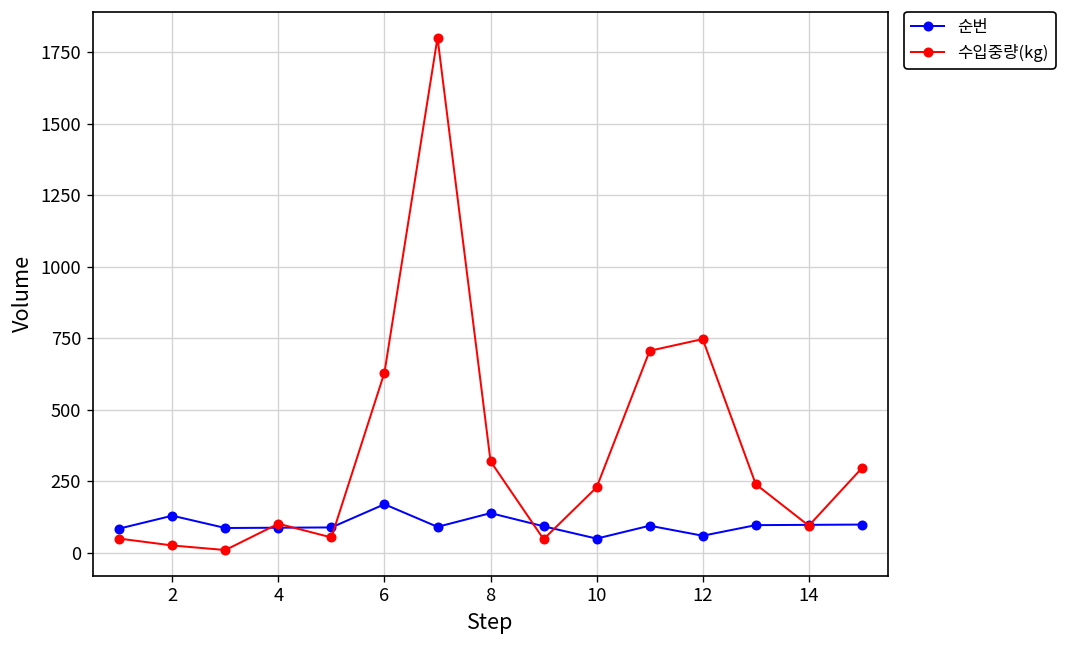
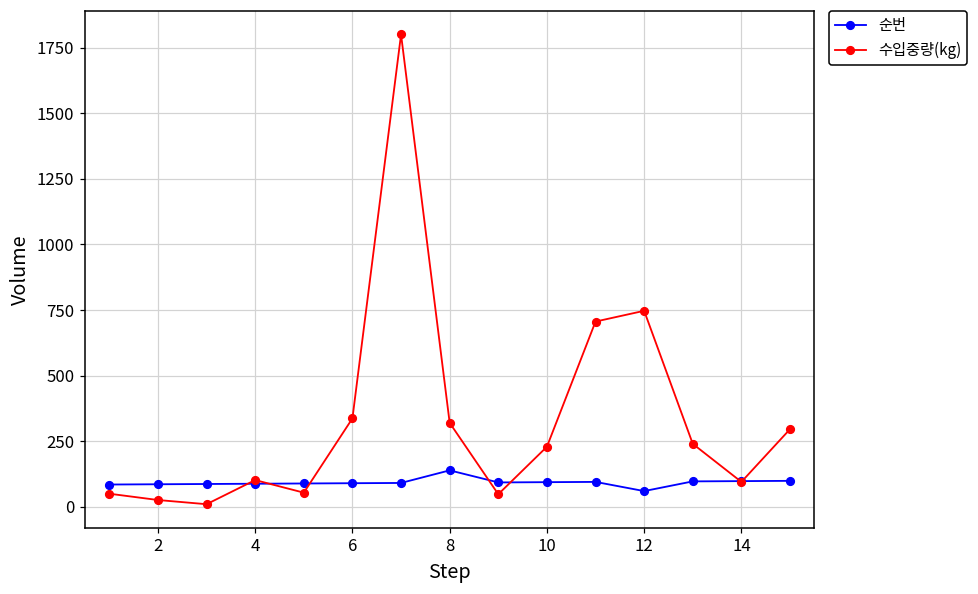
순번, 2: 130 -> 90
순번, 6: 170 -> 90
수입중량(kg), 6: 630 -> 340
순번, 10: 50 -> 90
